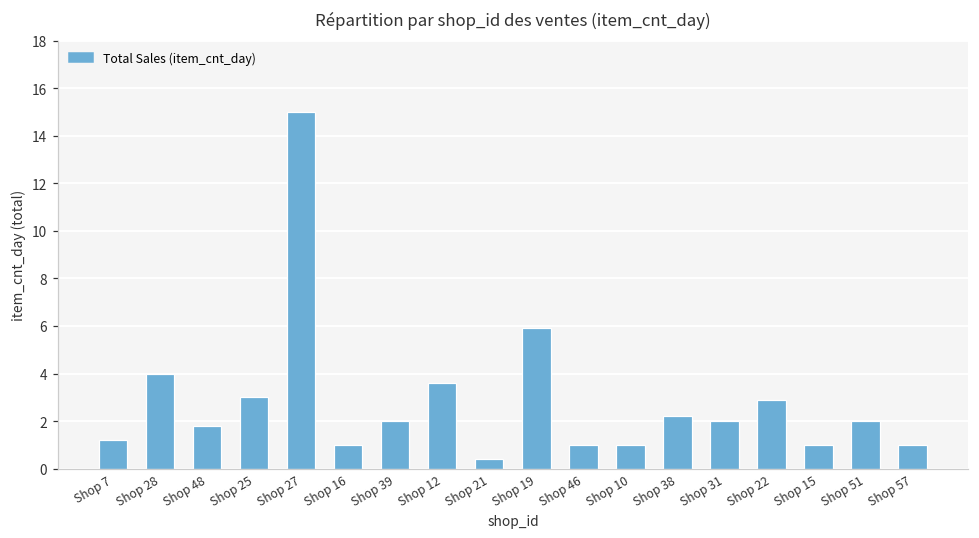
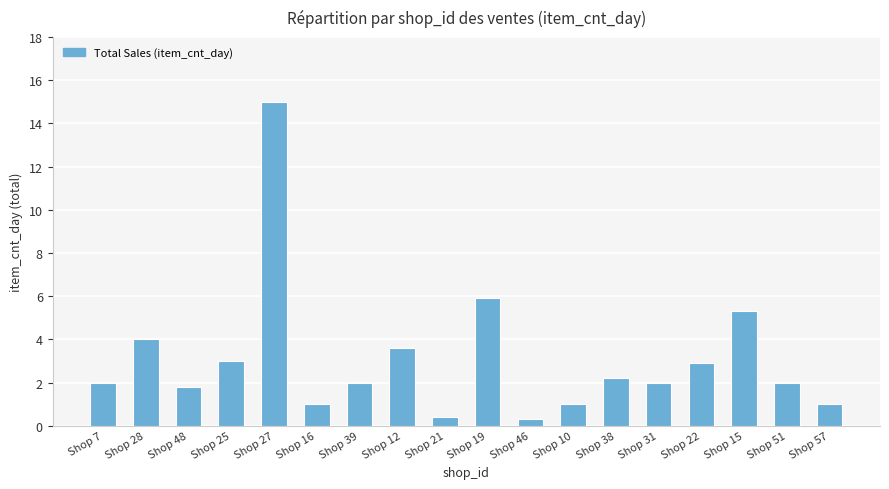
Shop 7: 1.2 -> 2.0
Shop 46: 1.0 -> 0.3
Shop 15: 1.0 -> 5.3
